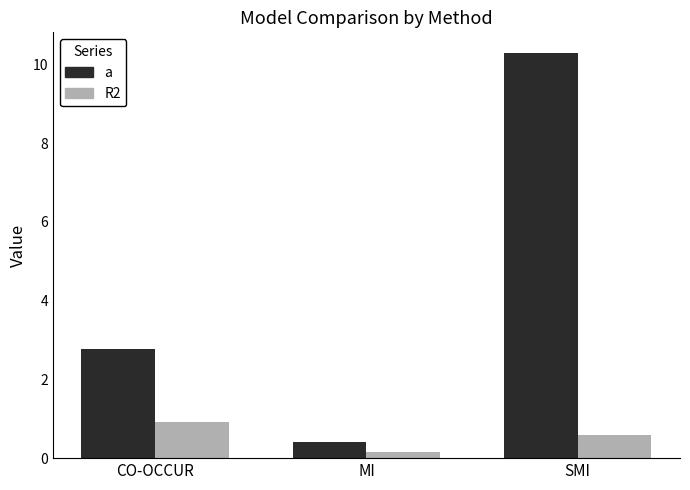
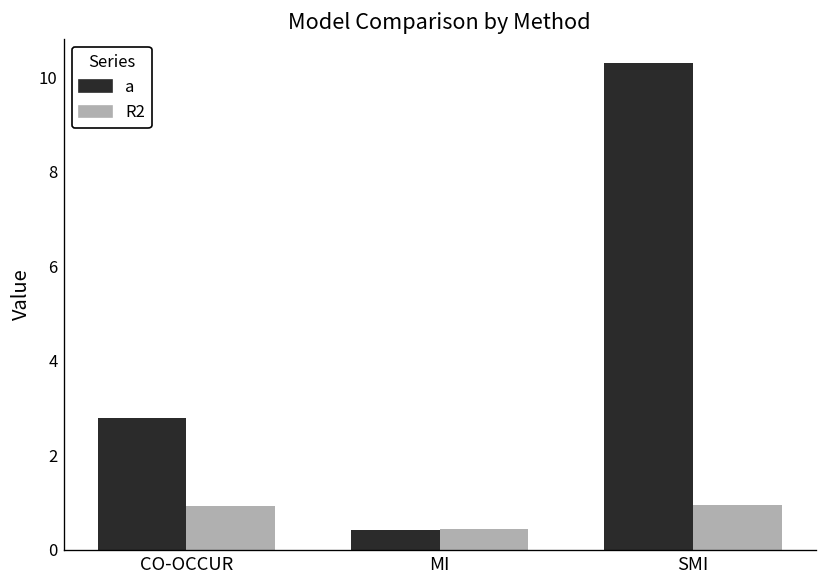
R2, MI: 0.1 -> 0.4
R2, SMI: 0.6 -> 0.9
